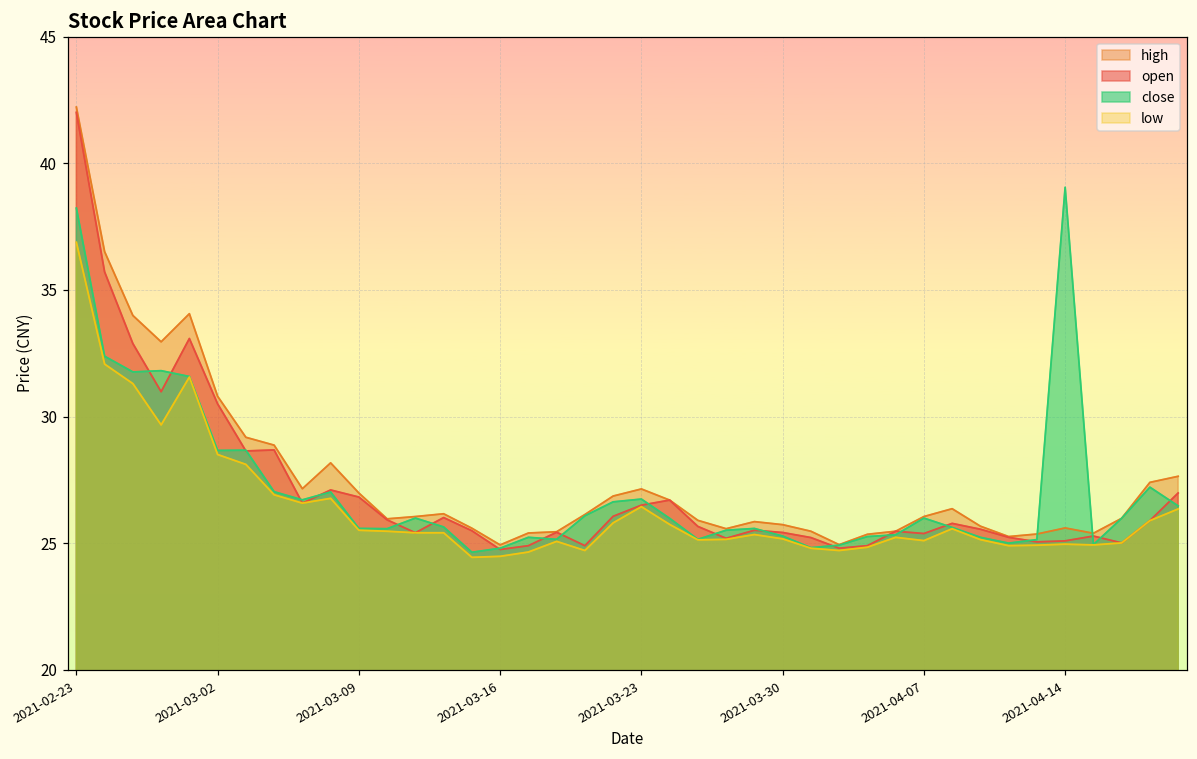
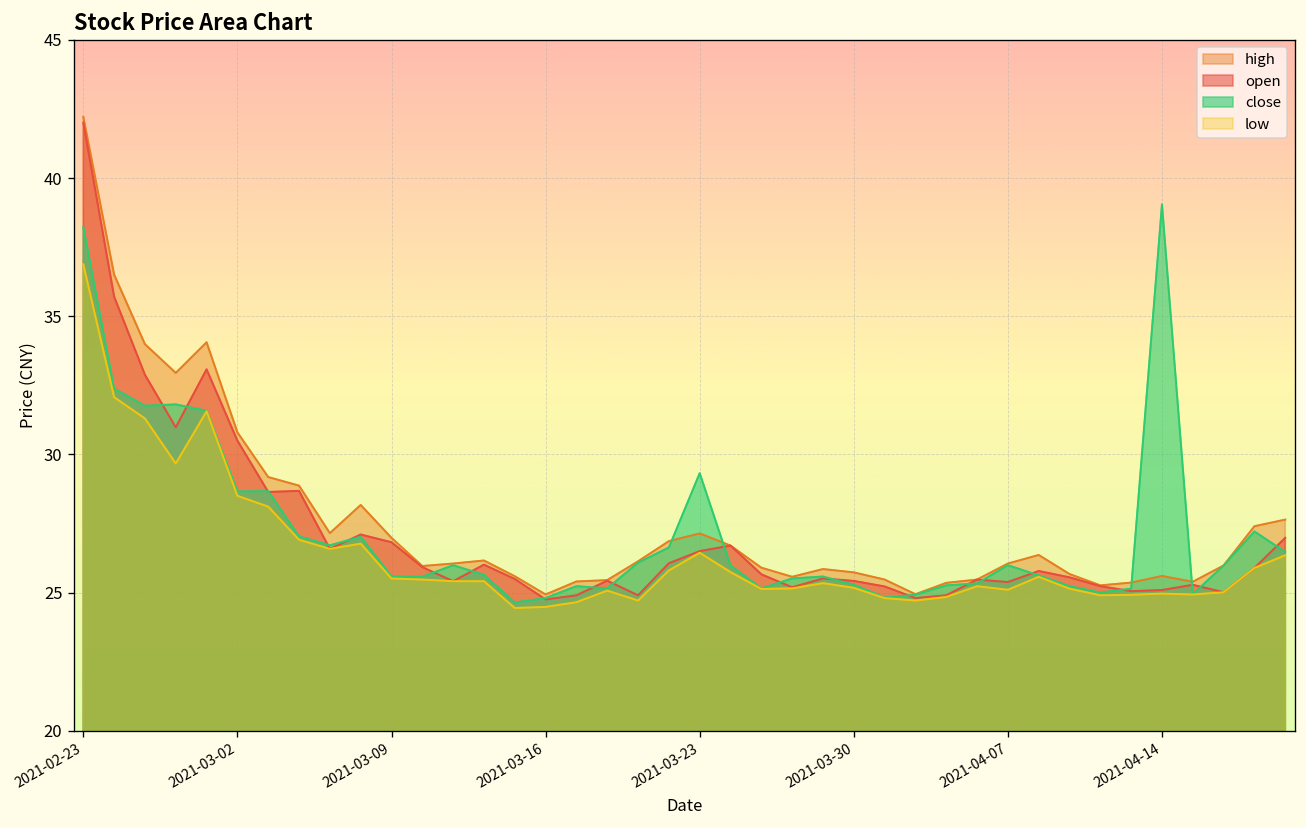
close, 2021-03-23: 26.7 -> 29.3
